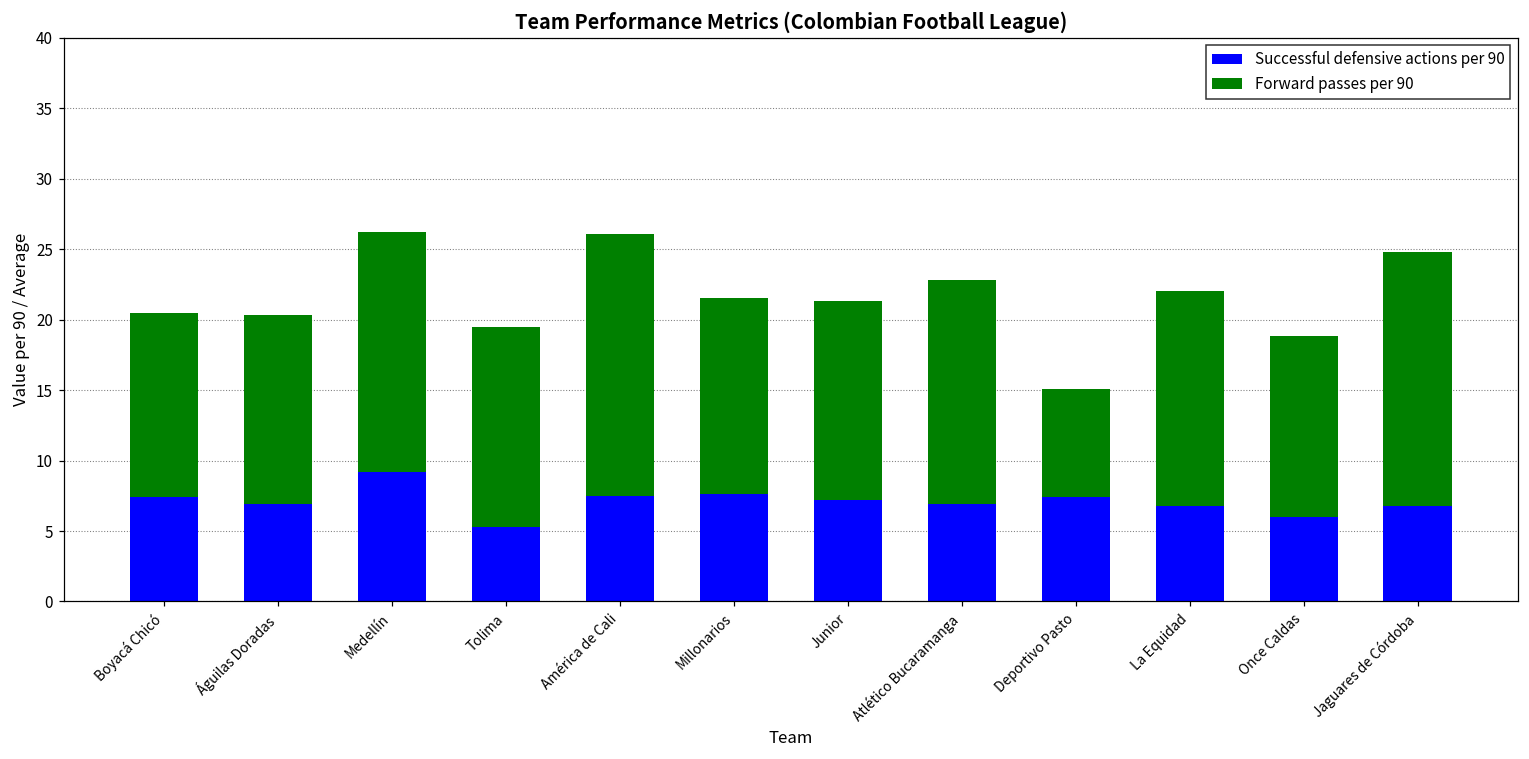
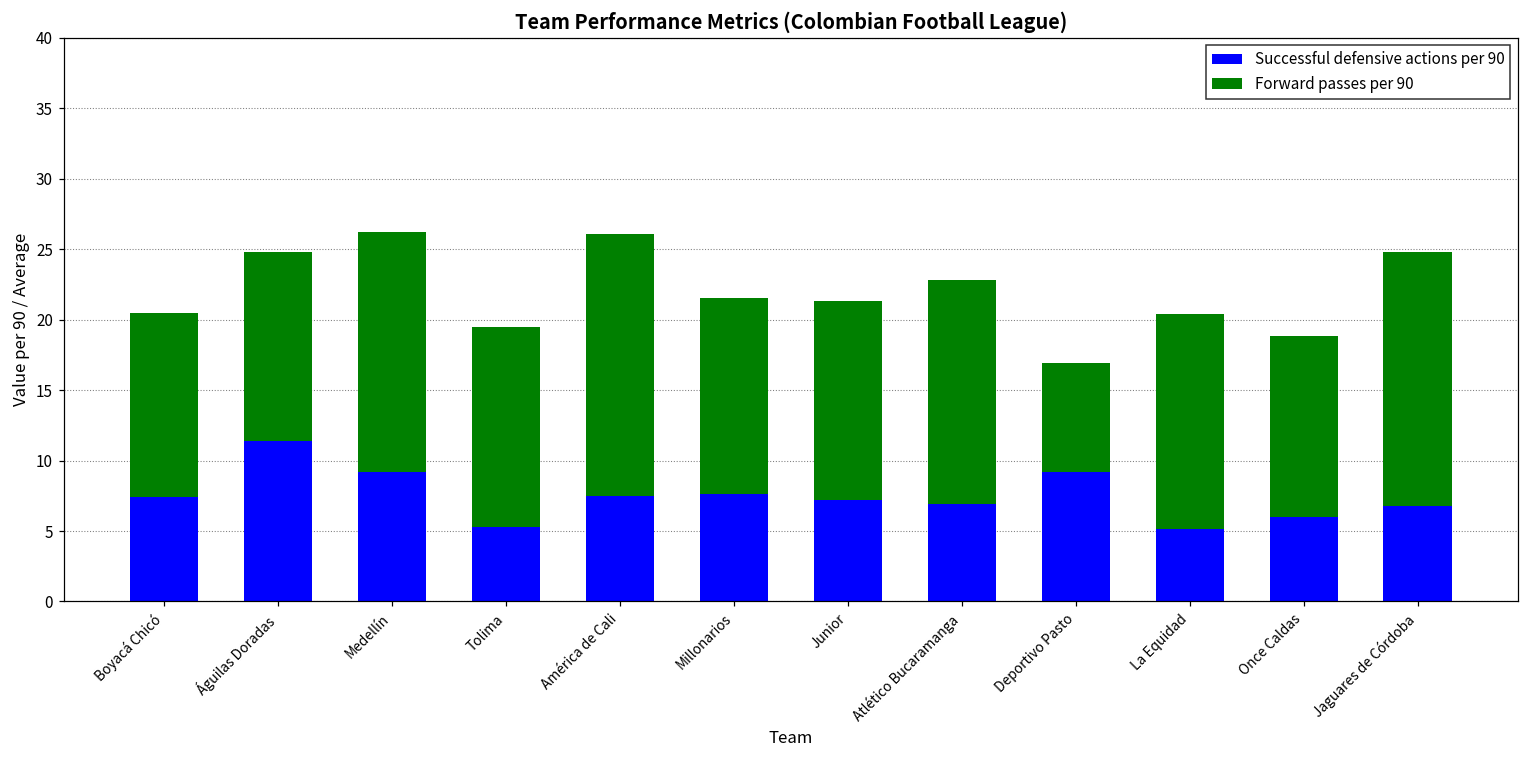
Successful defensive actions per 90, Águilas Doradas: 6.9 -> 11.4
Successful defensive actions per 90, Deportivo Pasto: 7.4 -> 9.2
Successful defensive actions per 90, La Equidad: 6.8 -> 5.2
